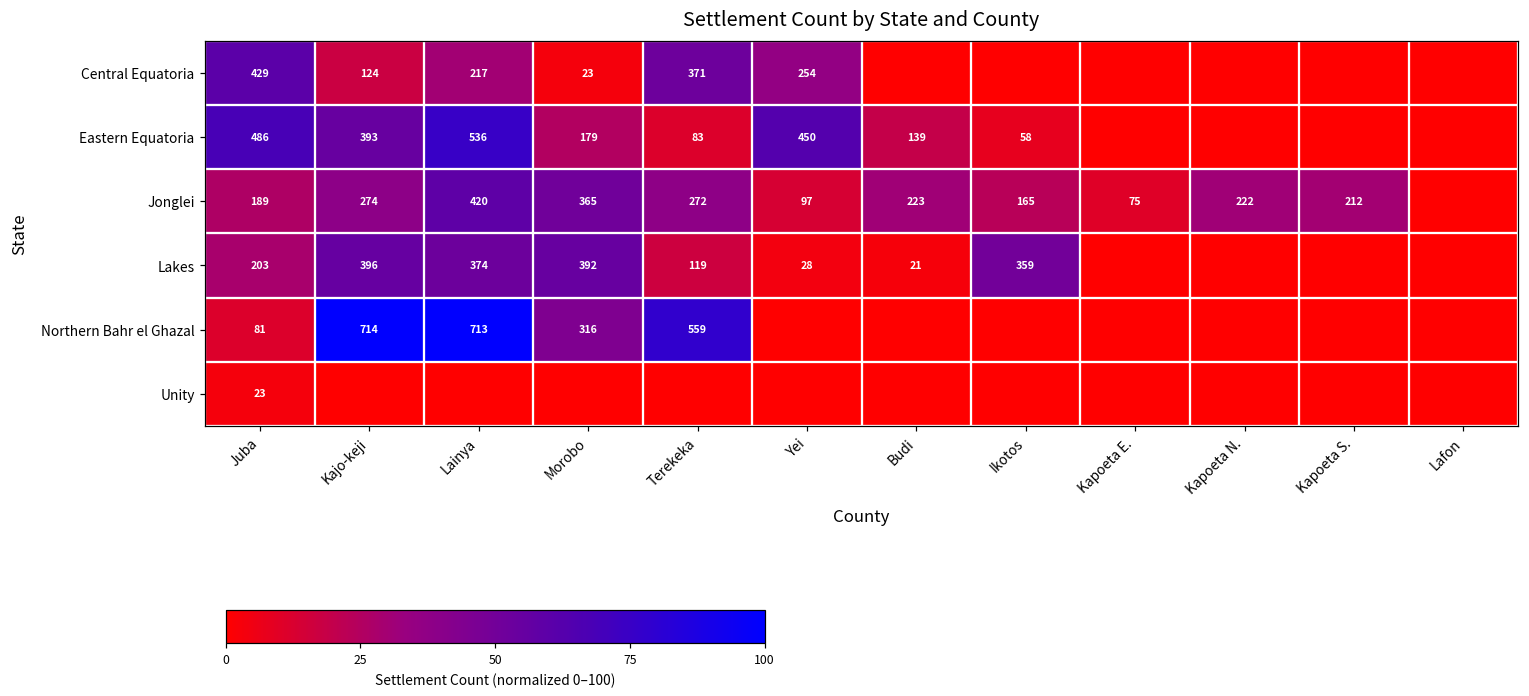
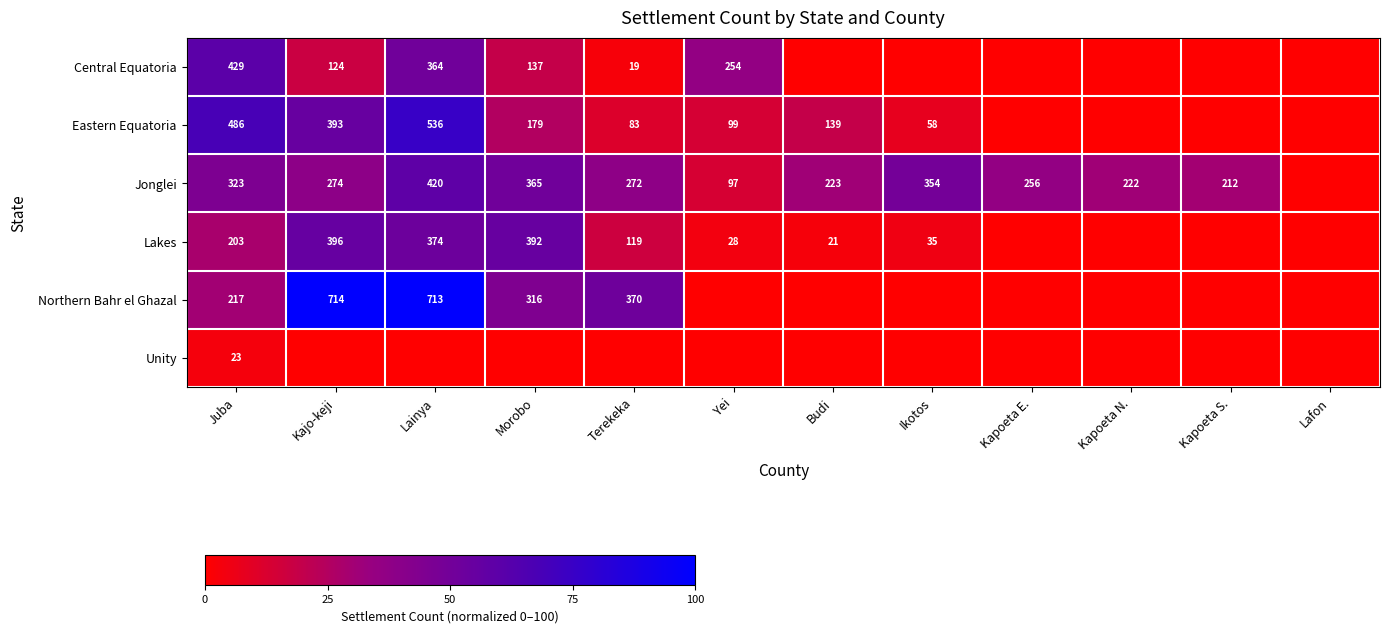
Central Equatoria, Lainya: 217 -> 364
Central Equatoria, Morobo: 23 -> 137
Central Equatoria, Terekeka: 371 -> 19
Eastern Equatoria, Yei: 450 -> 99
Jonglei, Juba: 189 -> 323
Jonglei, Ikotos: 165 -> 354
Jonglei, Kapoeta E.: 75 -> 256
Lakes, Ikotos: 359 -> 35
Northern Bahr el Ghazal, Juba: 81 -> 217
Northern Bahr el Ghazal, Terekeka: 559 -> 370
